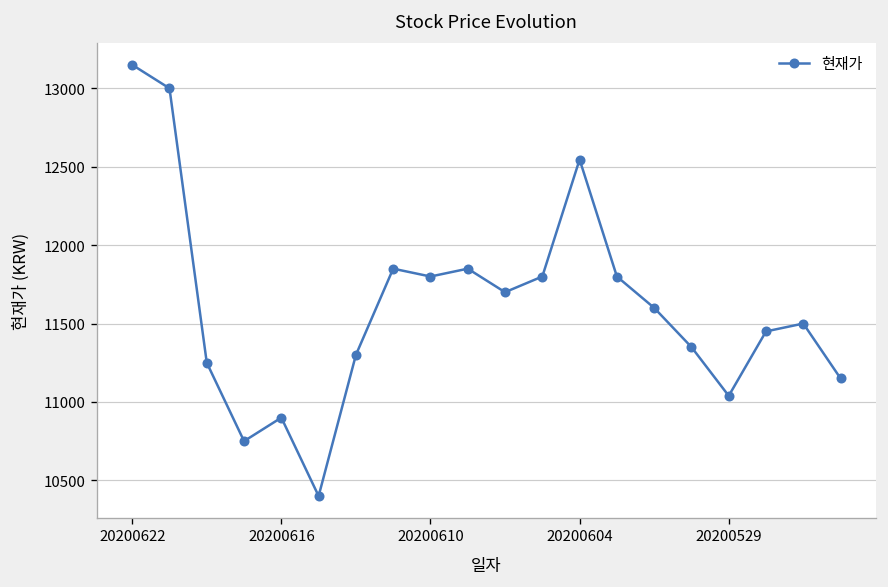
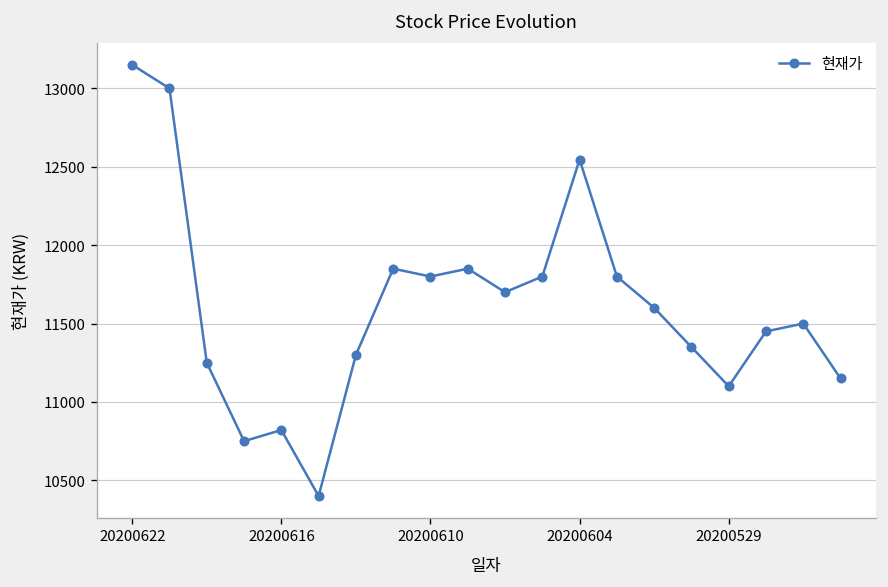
20200616: 10900 -> 10820
20200529: 11040 -> 11100
